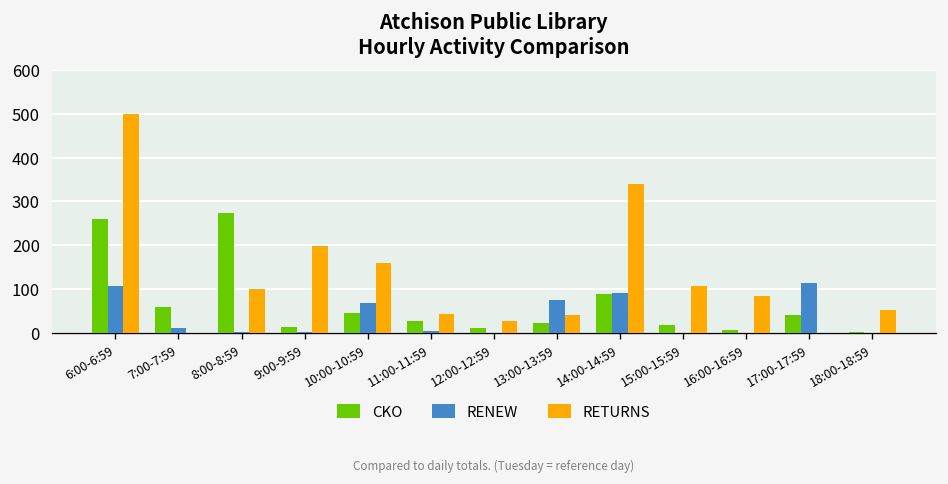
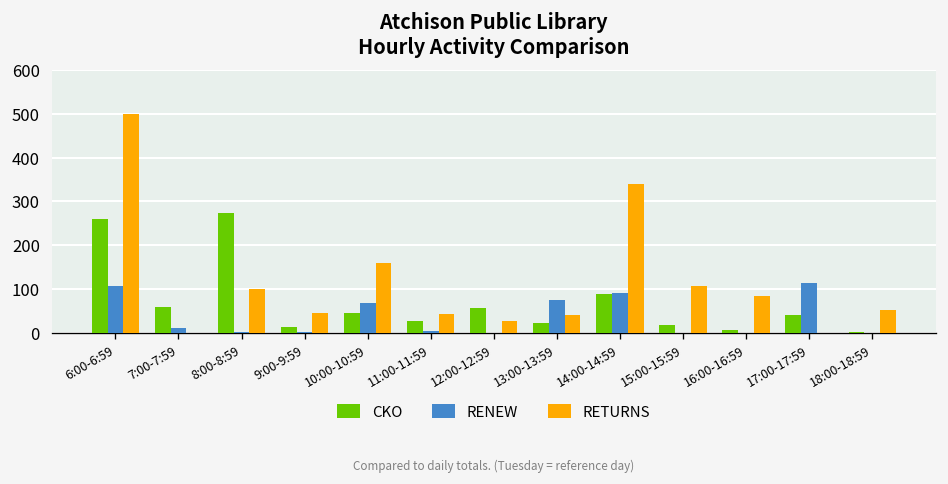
RETURNS, 9:00-9:59: 200 -> 50
CKO, 12:00-12:59: 10 -> 60
